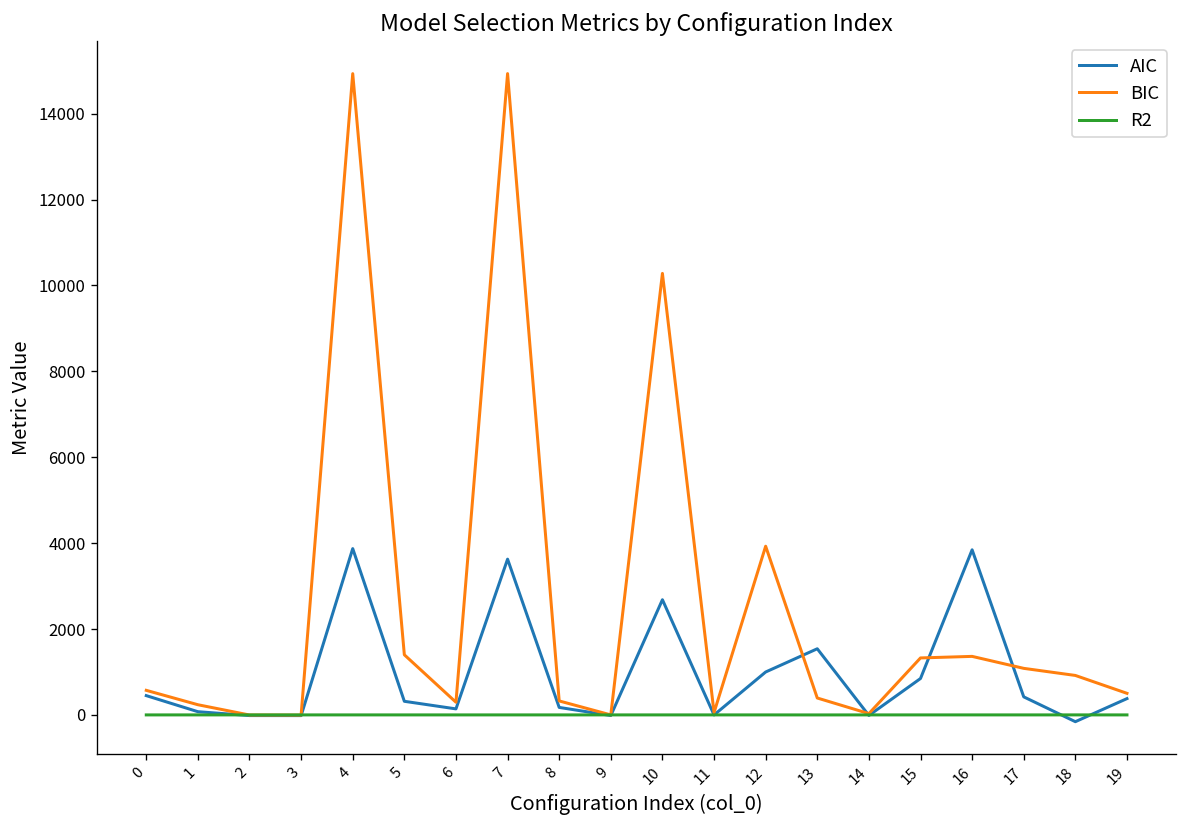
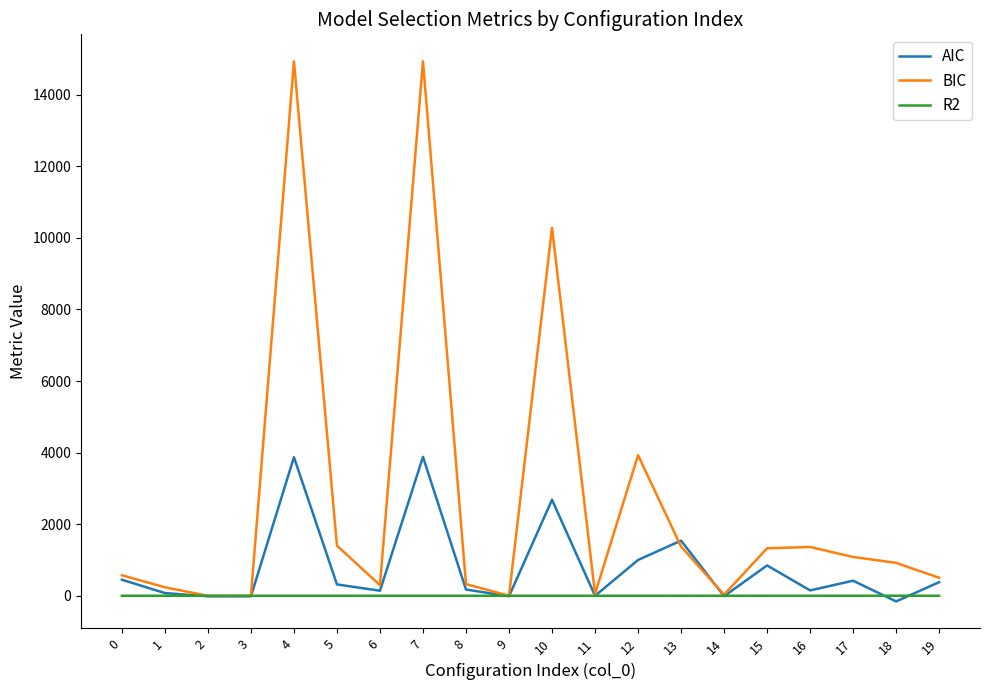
AIC, 7: 3600 -> 3900
BIC, 13: 400 -> 1400
AIC, 16: 3800 -> 100
